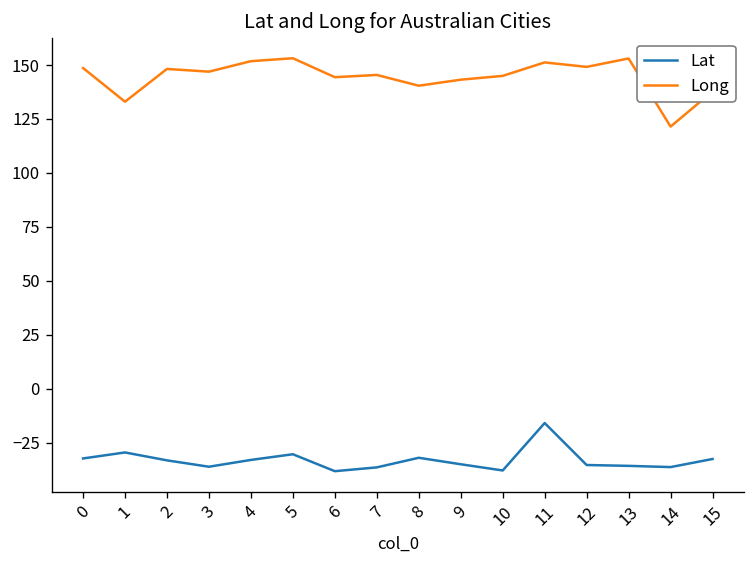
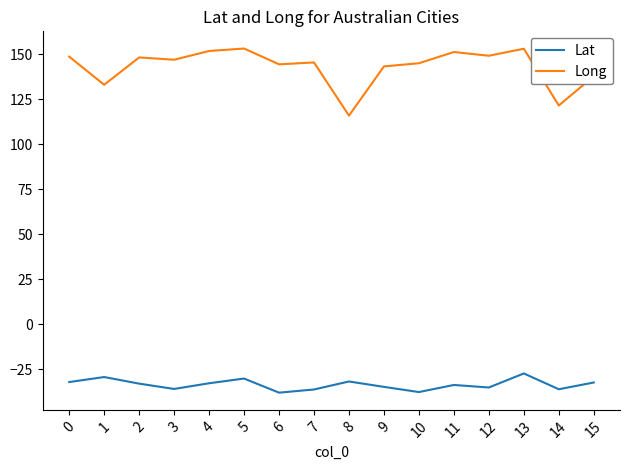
Long, 8: 140 -> 116
Lat, 11: -16 -> -34
Lat, 13: -36 -> -27
